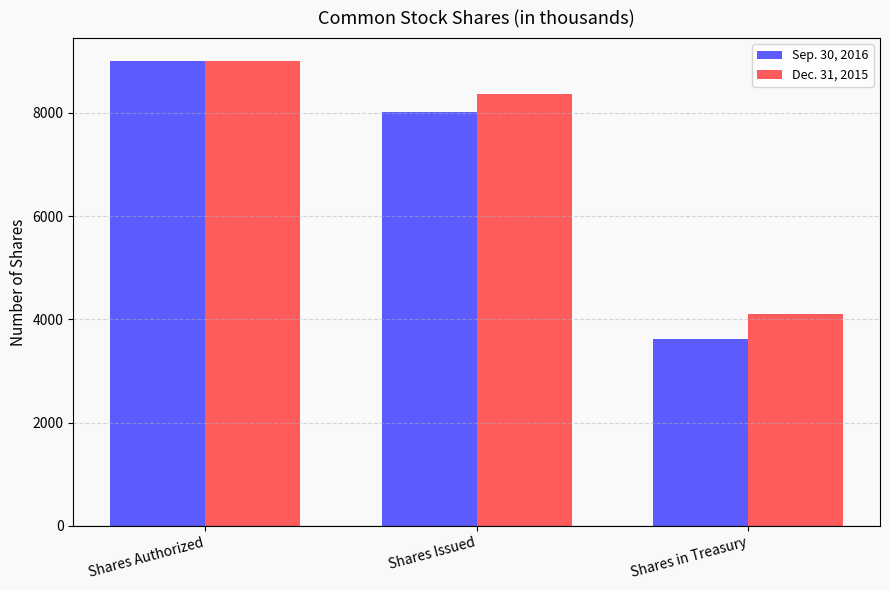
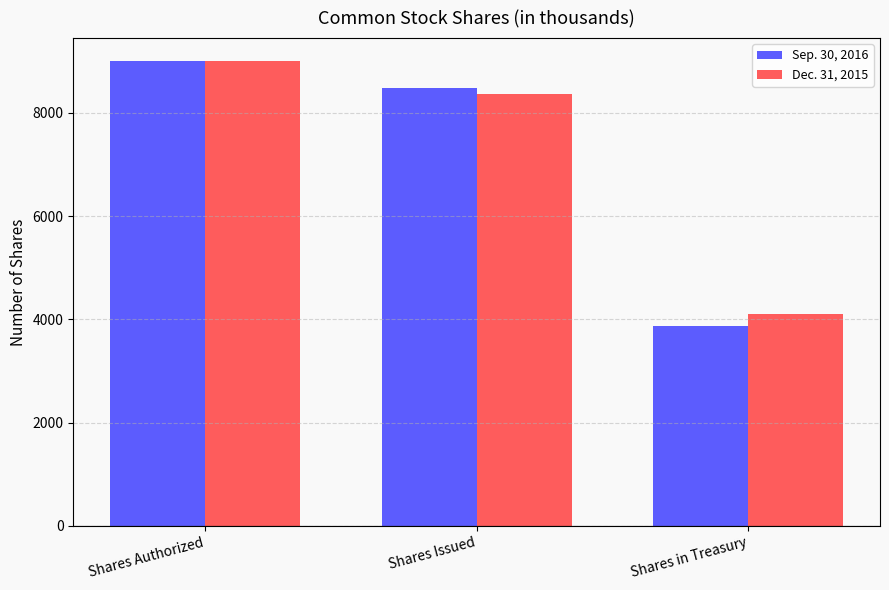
Sep. 30, 2016, Shares Issued: 8000 -> 8500
Sep. 30, 2016, Shares in Treasury: 3600 -> 3900
